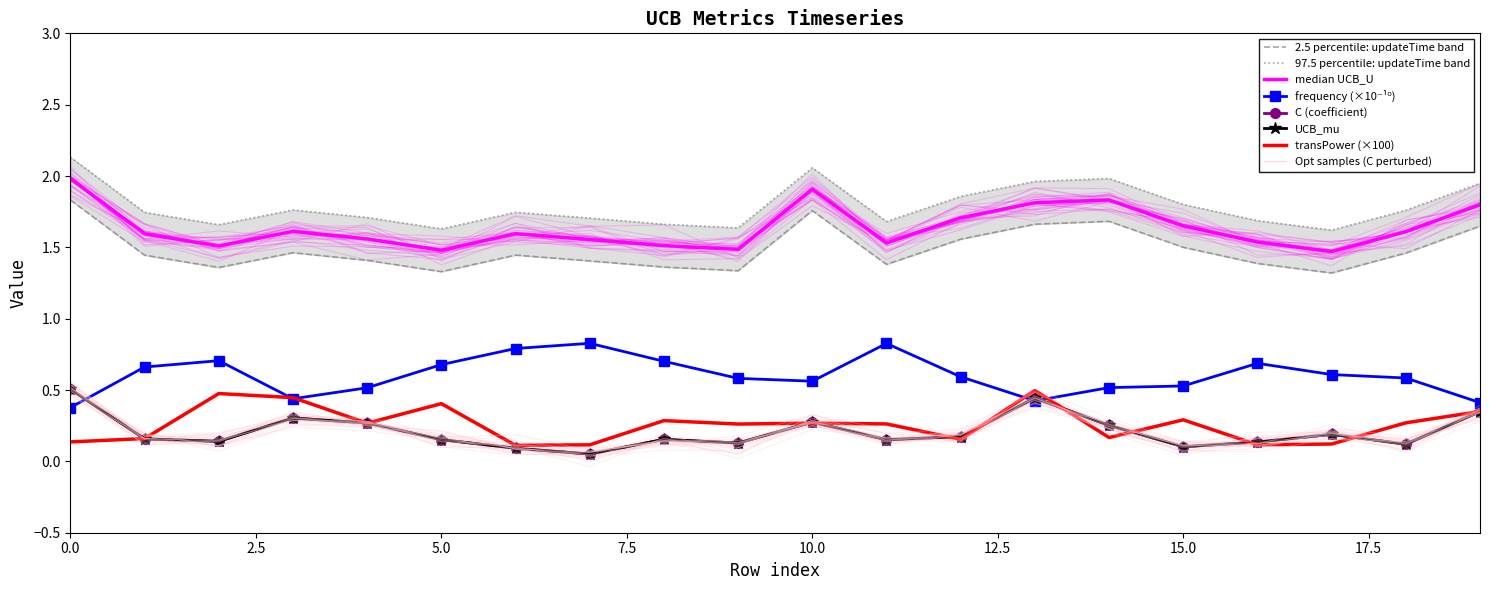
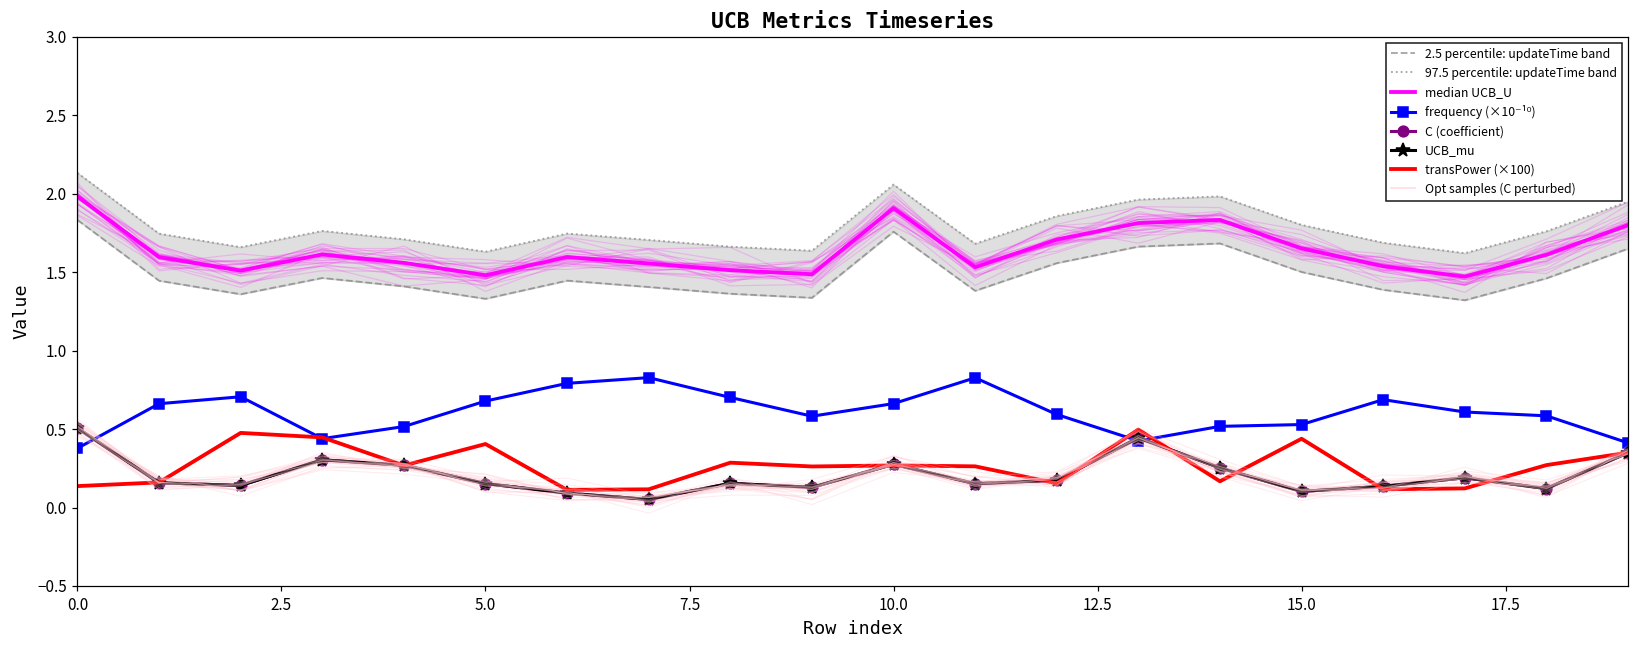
frequency (×10⁻¹⁰), 10.0: 0.56 -> 0.66
transPower (×100), 15.0: 0.29 -> 0.44
